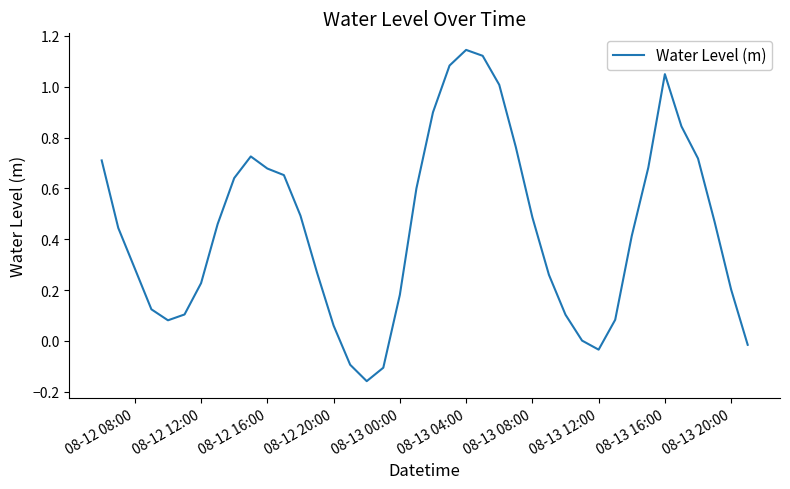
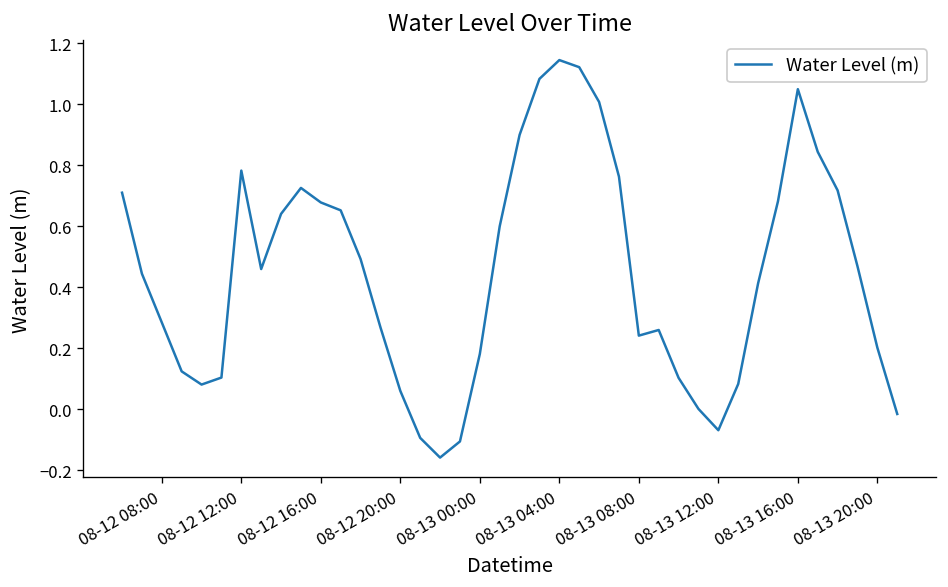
08-12 12:00: 0.23 -> 0.78
08-13 08:00: 0.49 -> 0.24
08-13 12:00: -0.03 -> -0.07
